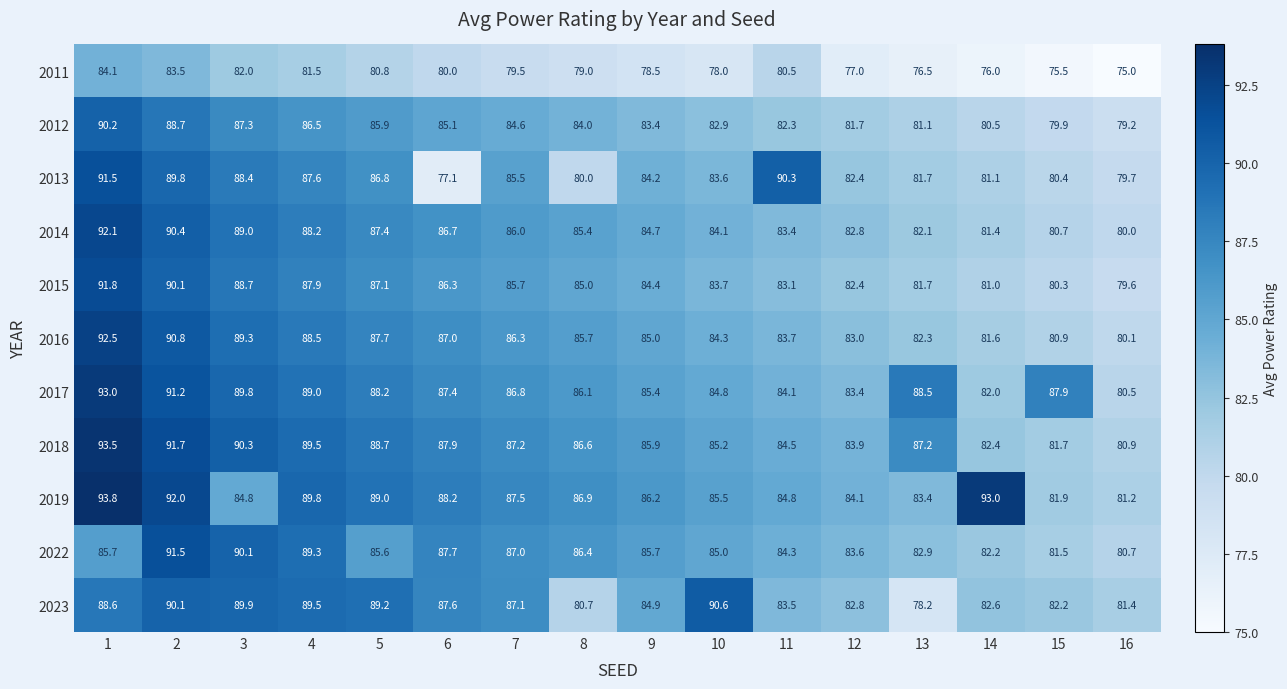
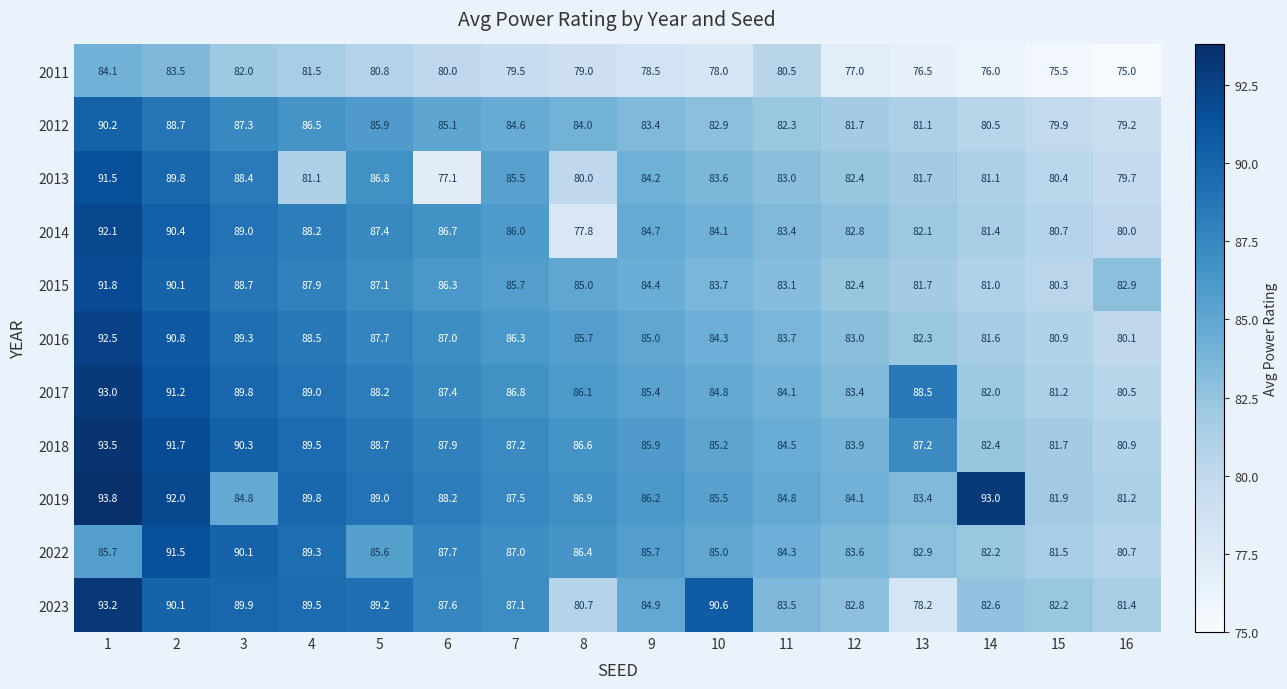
2013, 4: 87.6 -> 81.1
2013, 11: 90.3 -> 83.0
2014, 8: 85.4 -> 77.8
2015, 16: 79.6 -> 82.9
2017, 15: 87.9 -> 81.2
2023, 1: 88.6 -> 93.2
